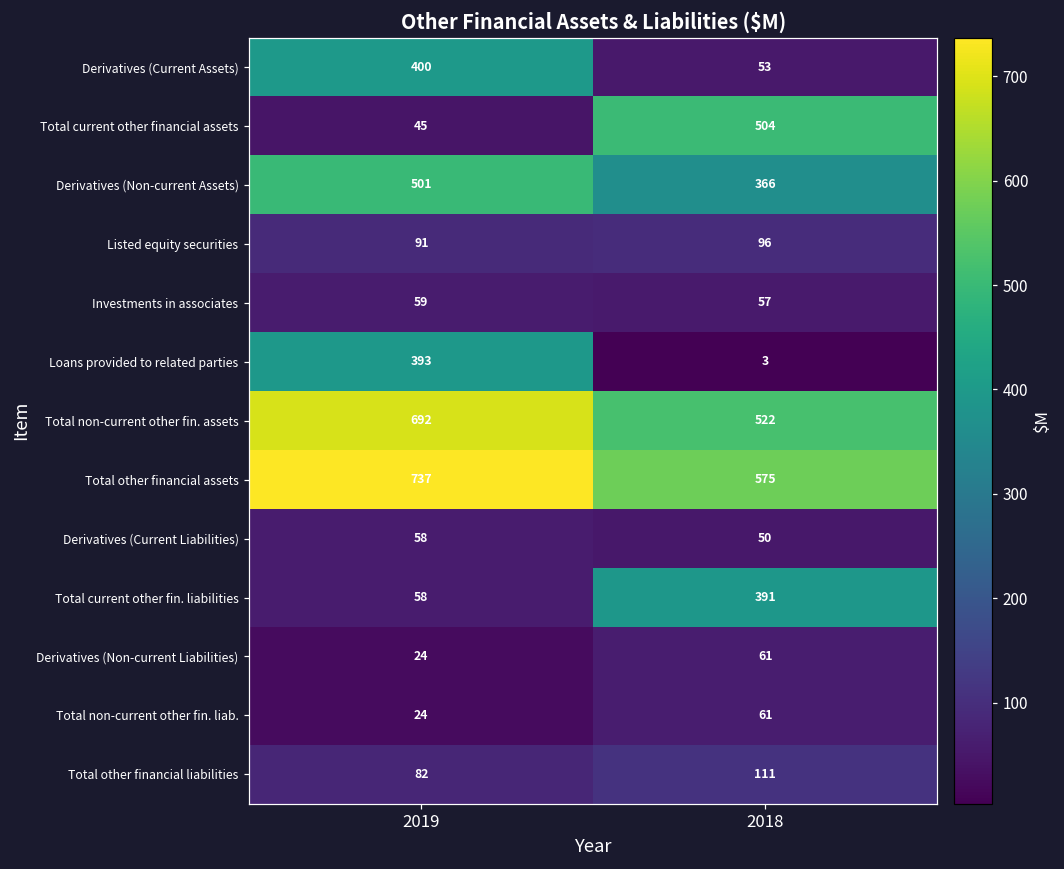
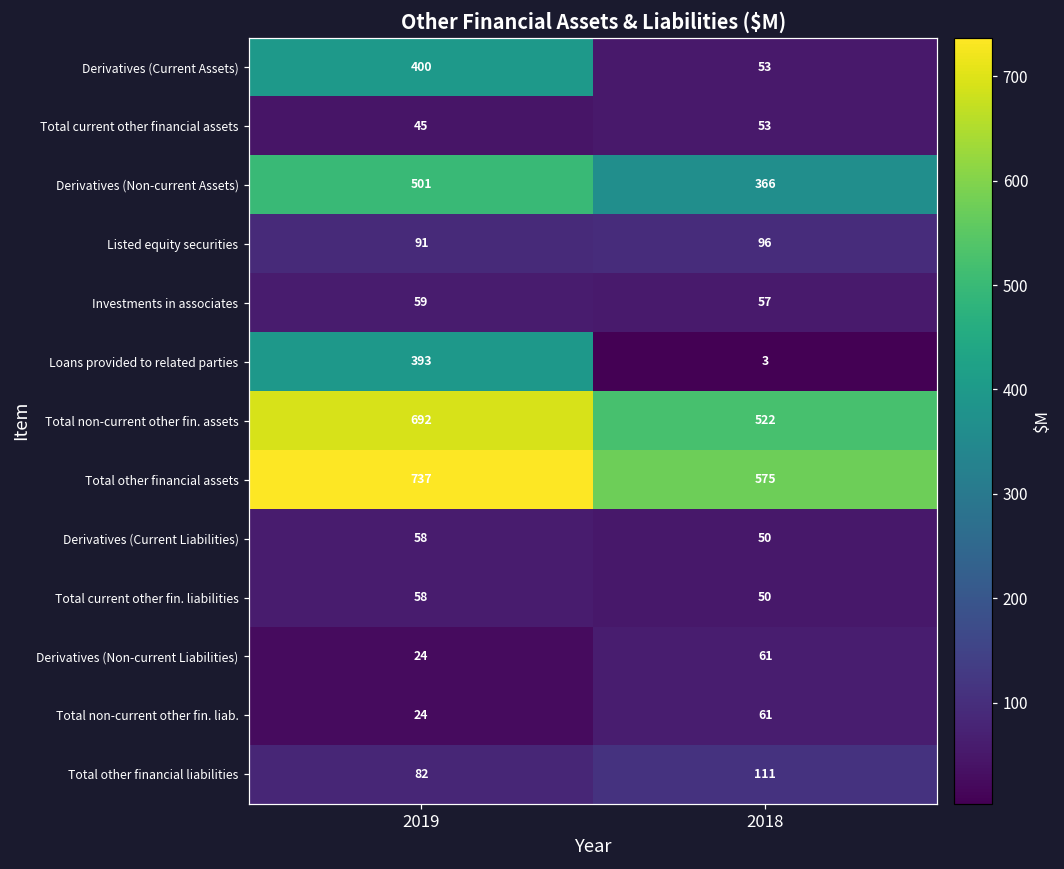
Total current other financial assets, 2018: 504 -> 53
Total current other fin. liabilities, 2018: 391 -> 50
